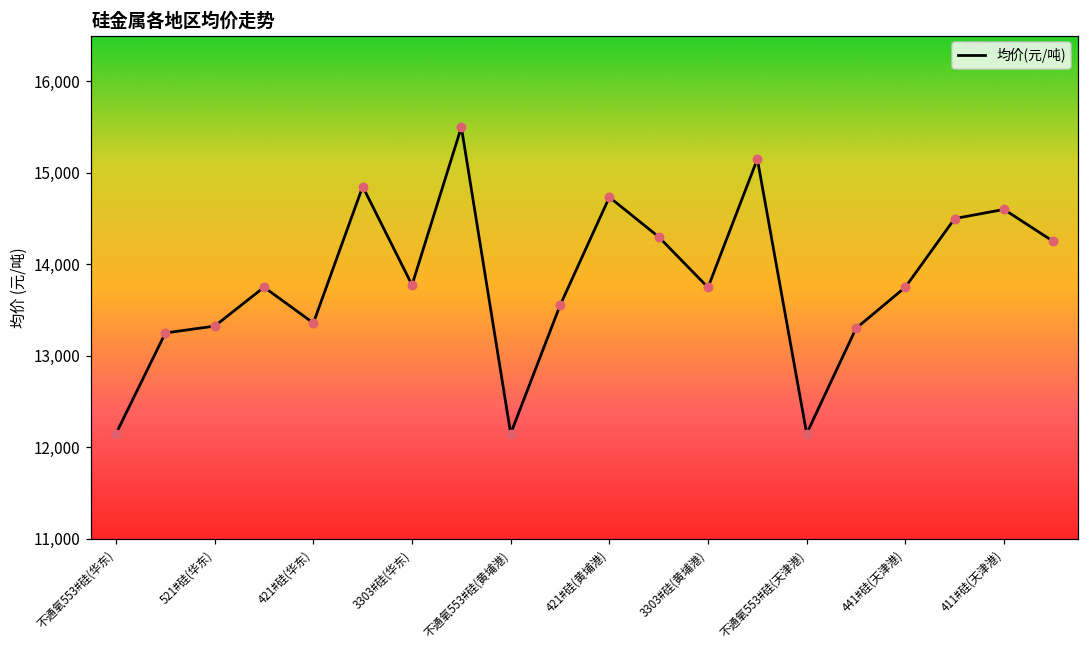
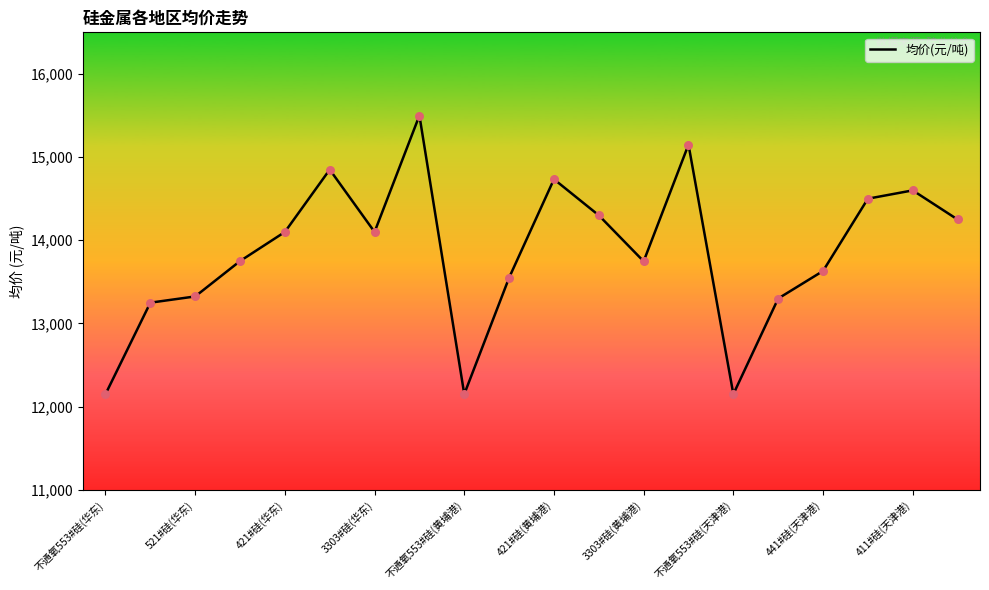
421#硅(华东): 13,400 -> 14,100
3303#硅(华东): 13,800 -> 14,100
441#硅(天津港): 13,800 -> 13,600
